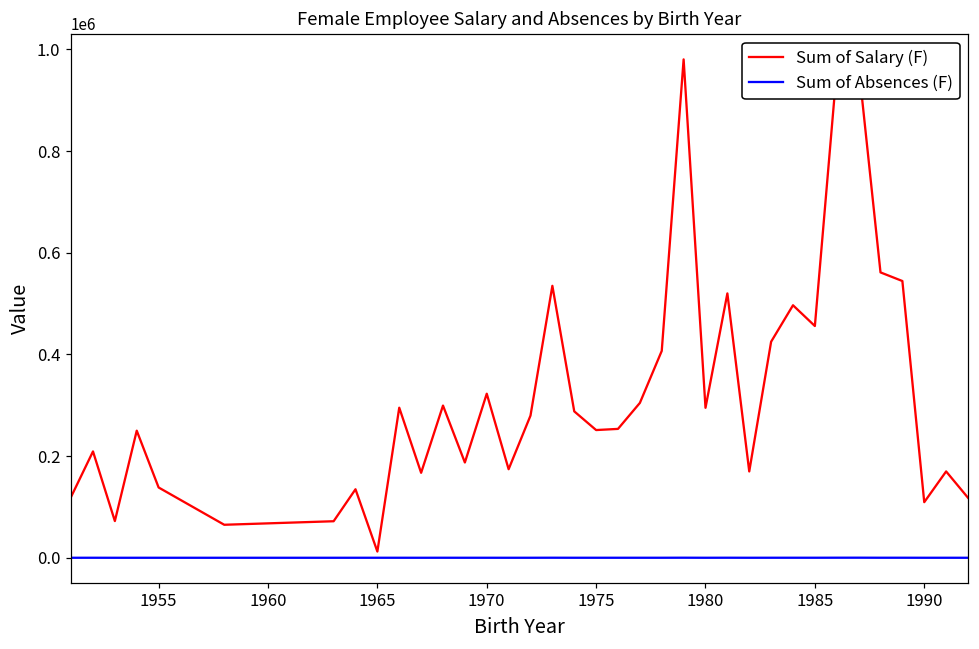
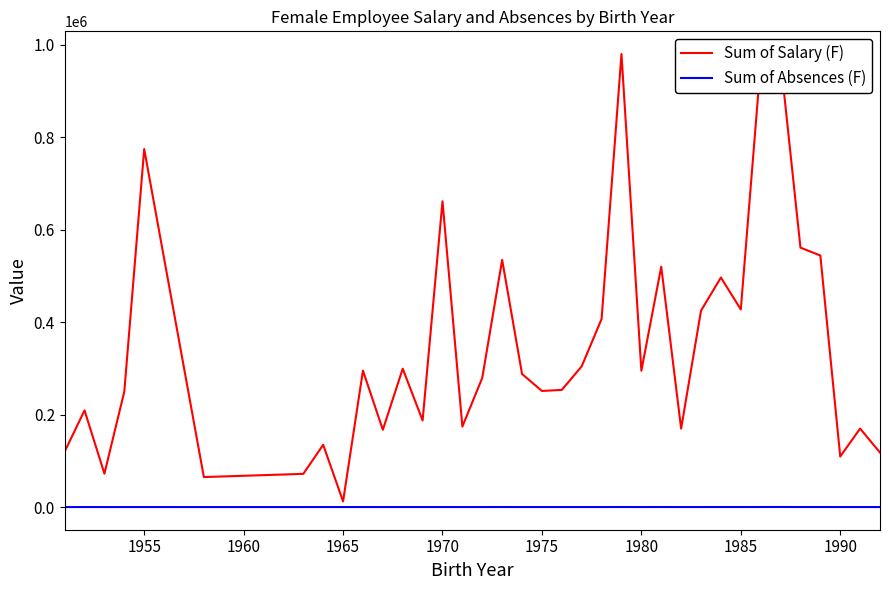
Sum of Salary (F), 1955: 140000 -> 770000
Sum of Salary (F), 1970: 320000 -> 660000
Sum of Salary (F), 1985: 460000 -> 430000
